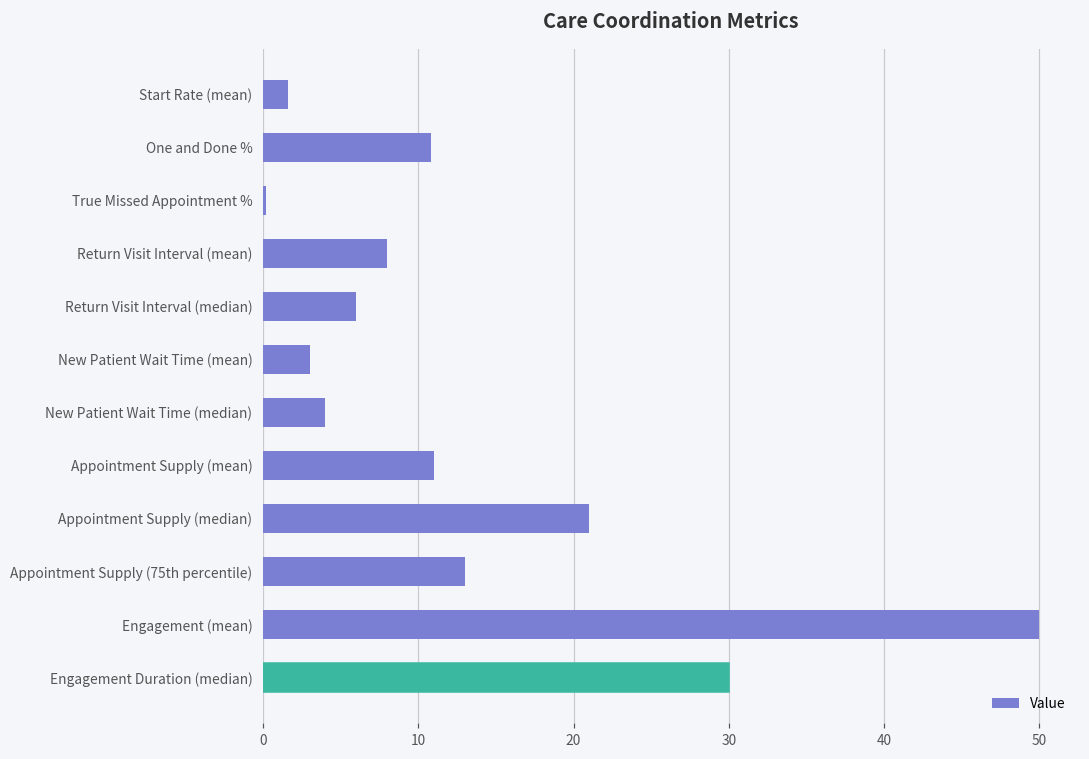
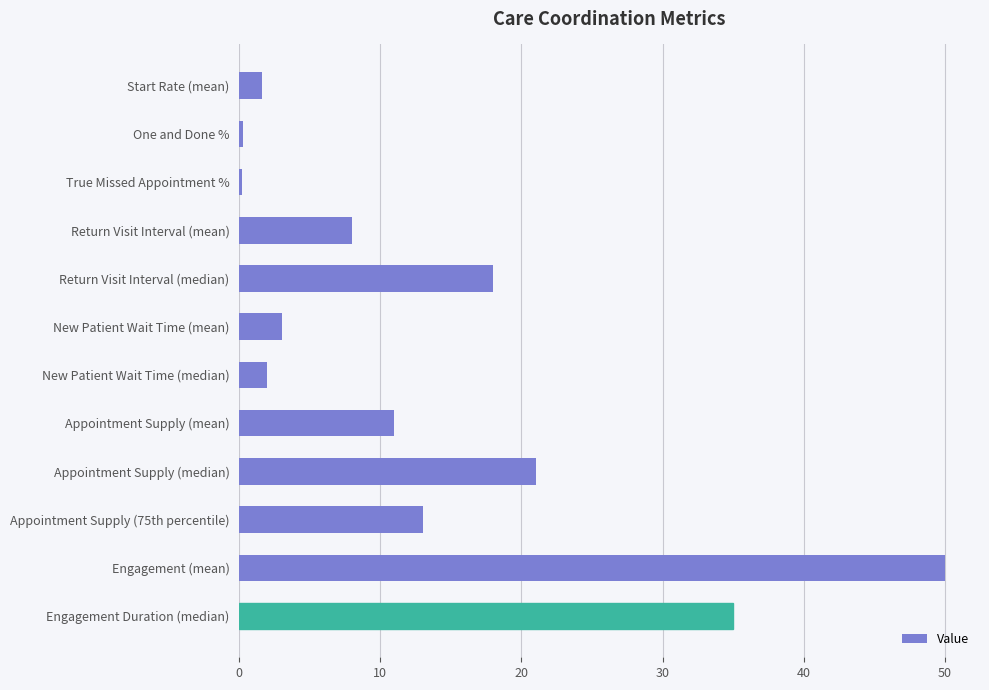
One and Done %: 10.8 -> 0.3
Return Visit Interval (median): 6 -> 18
New Patient Wait Time (median): 4 -> 2
Engagement Duration (median): 30 -> 35
